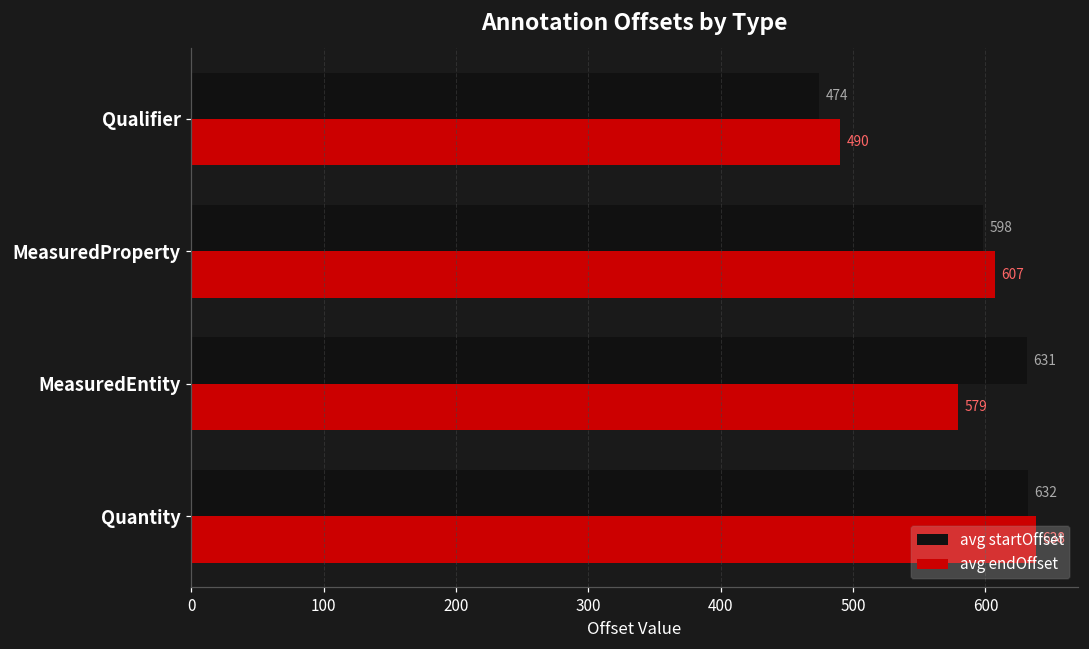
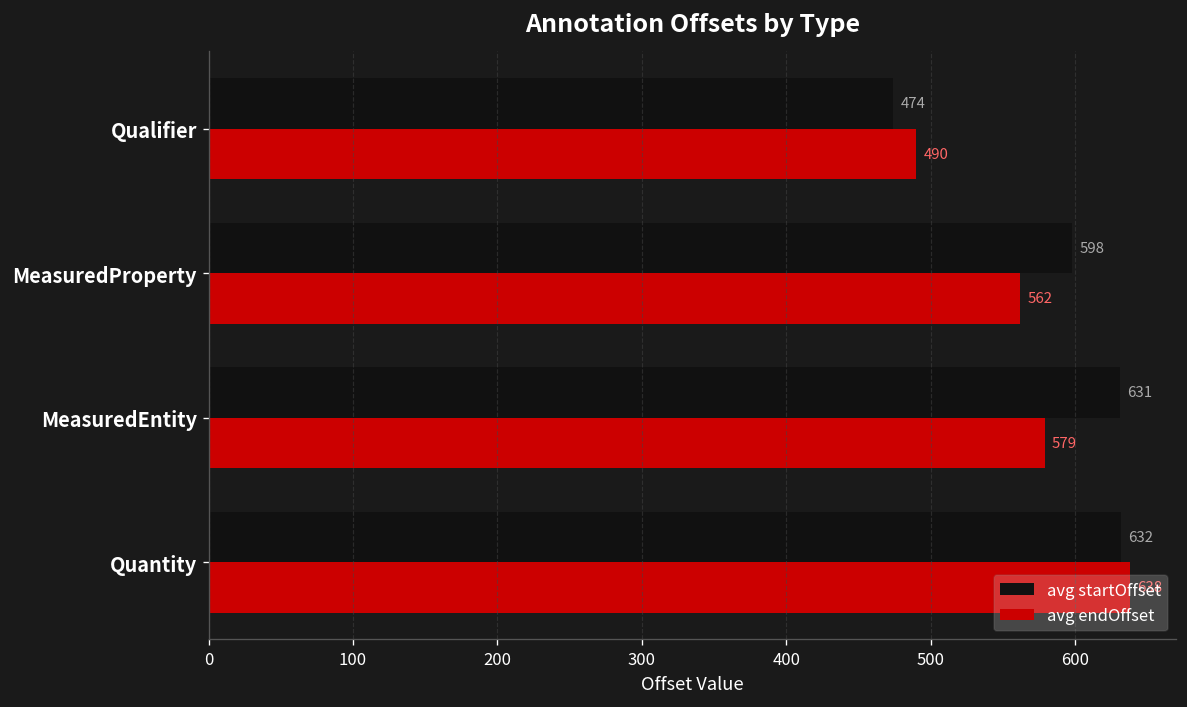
avg endOffset, MeasuredProperty: 607 -> 562
